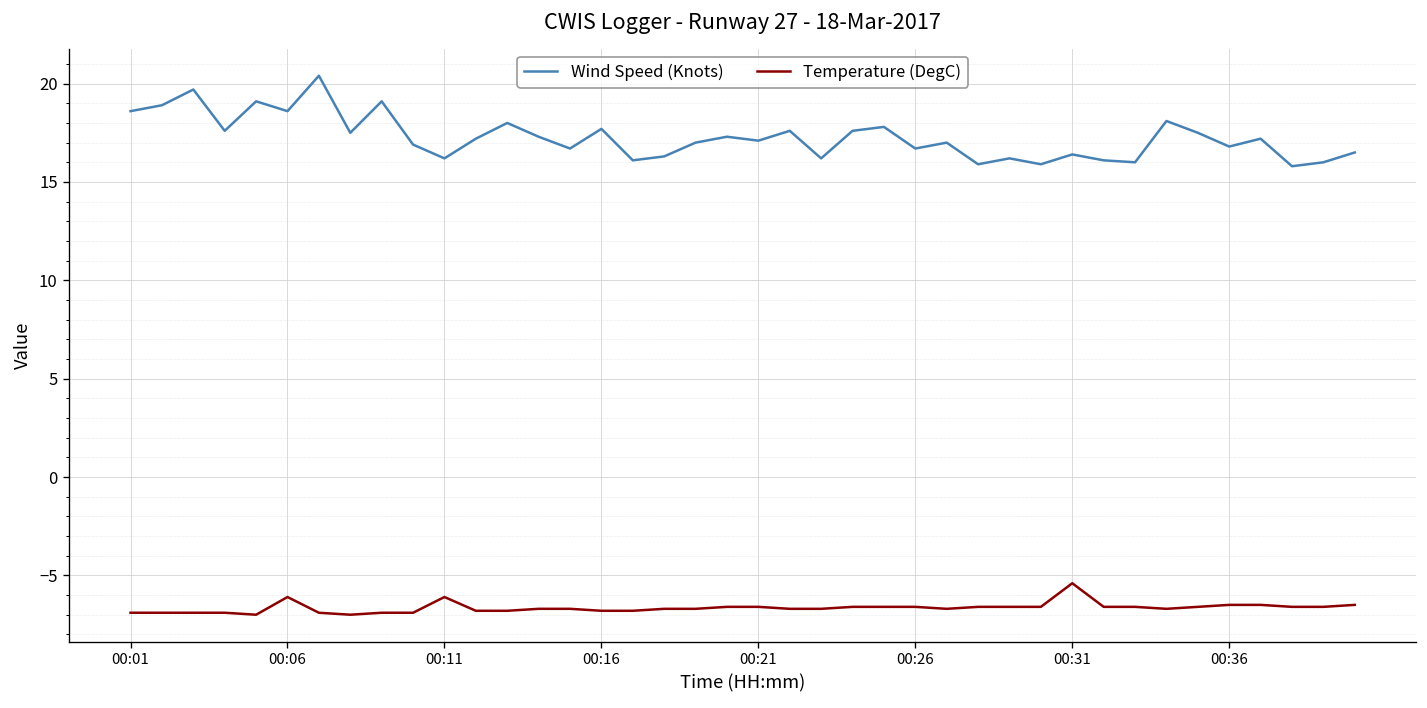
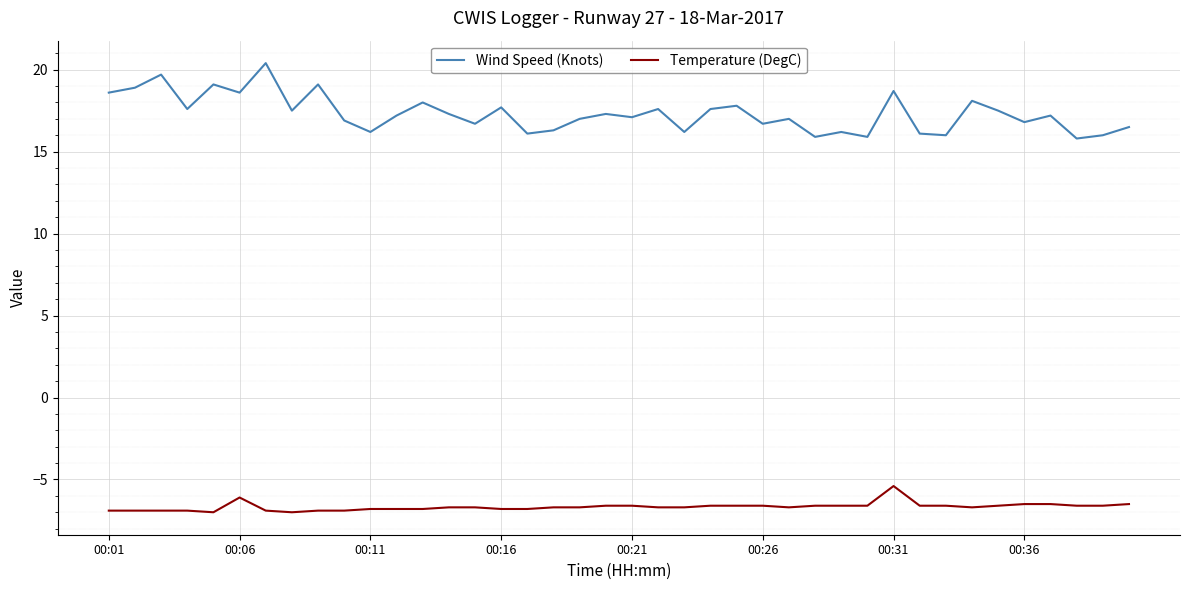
Temperature (DegC), 00:11: -6.1 -> -6.8
Wind Speed (Knots), 00:31: 16.4 -> 18.7
